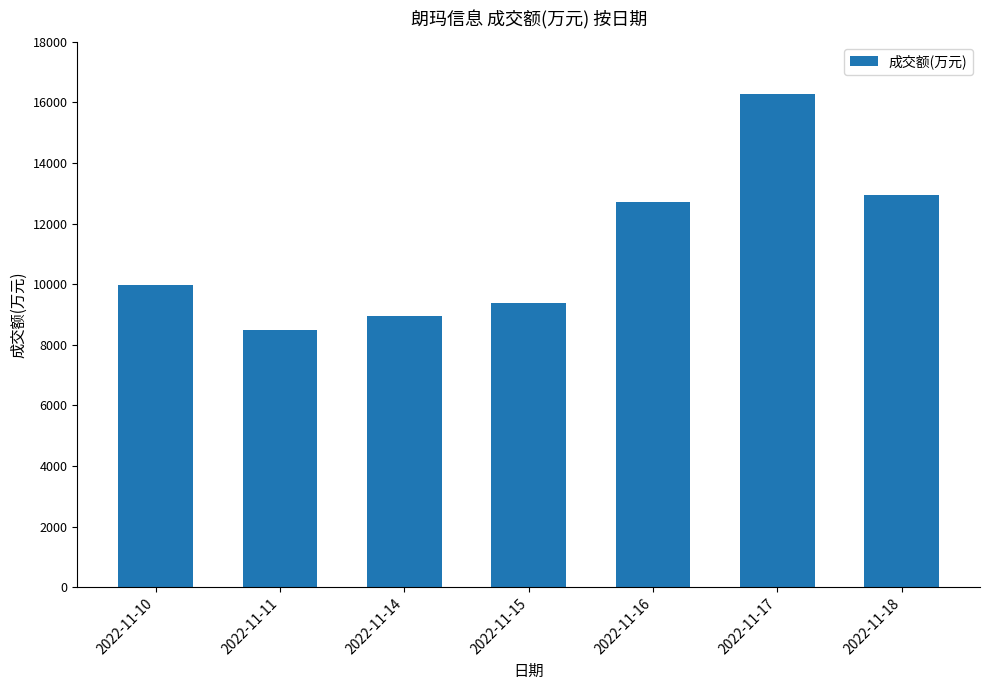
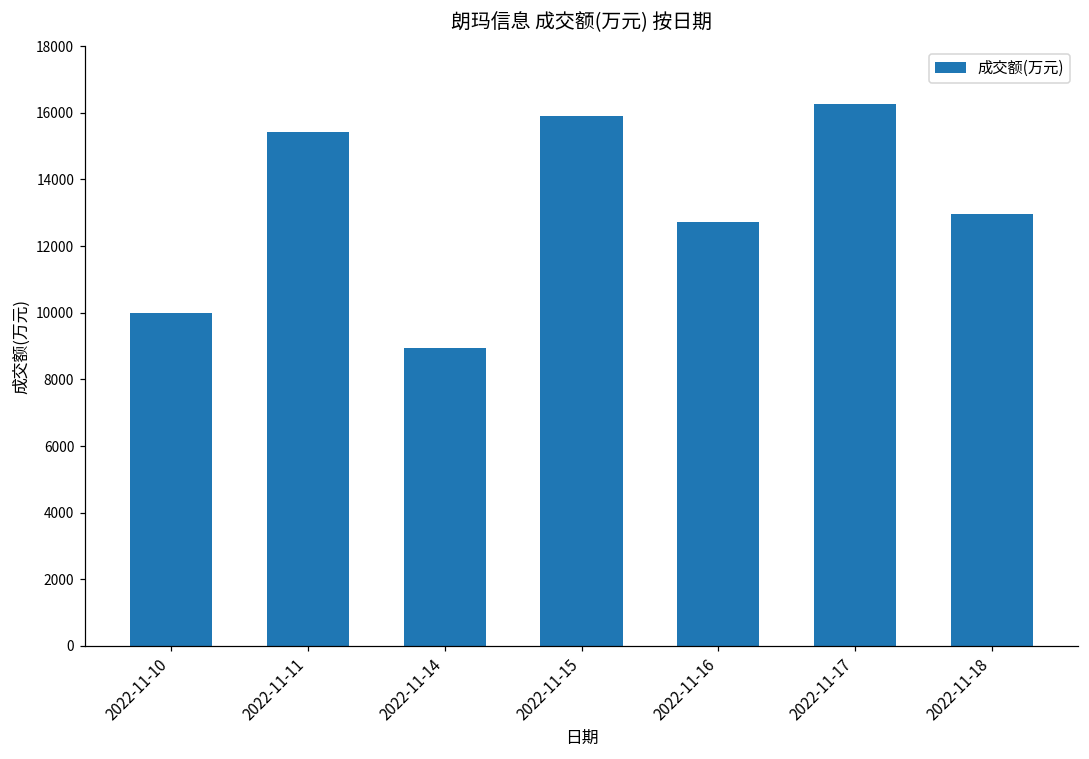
2022-11-11: 8500 -> 15400
2022-11-15: 9400 -> 15900
